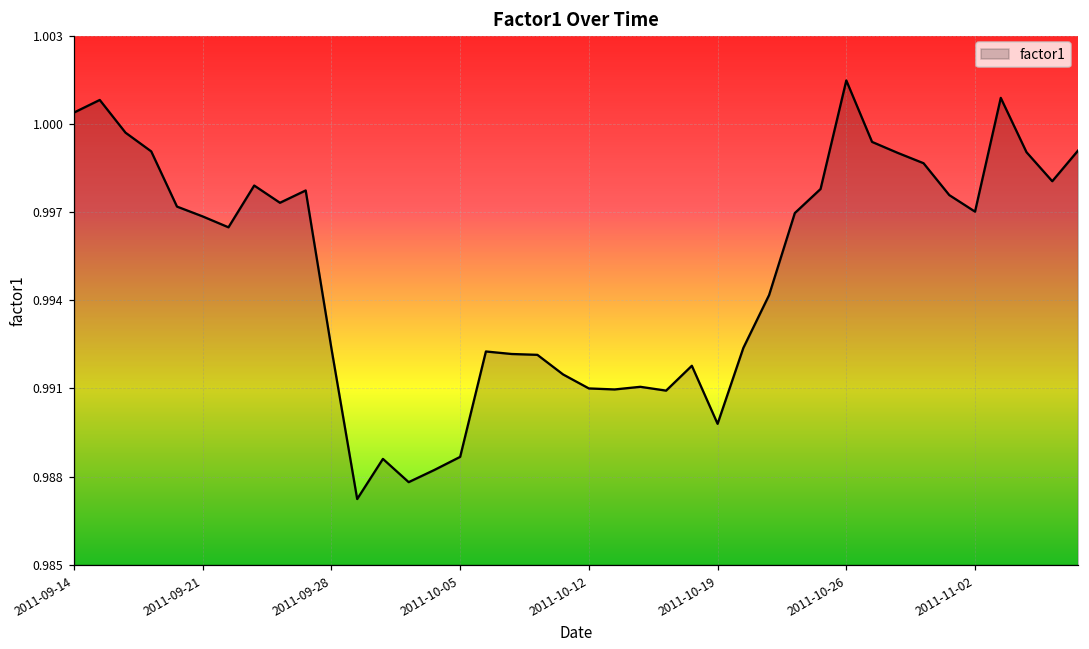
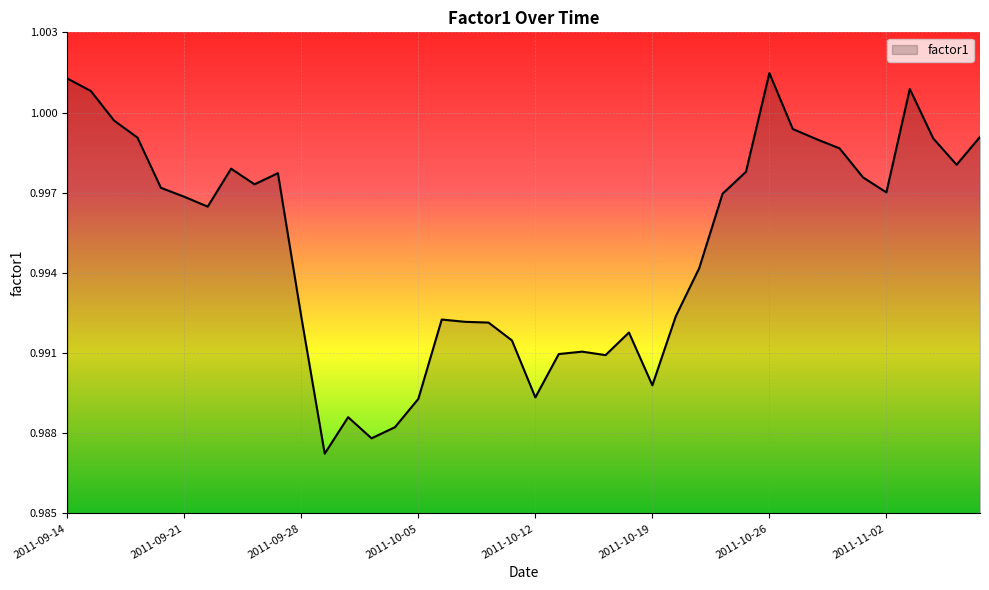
2011-09-14: 1.0004 -> 1.0013
2011-10-05: 0.9887 -> 0.9893
2011-10-12: 0.9910 -> 0.9893
